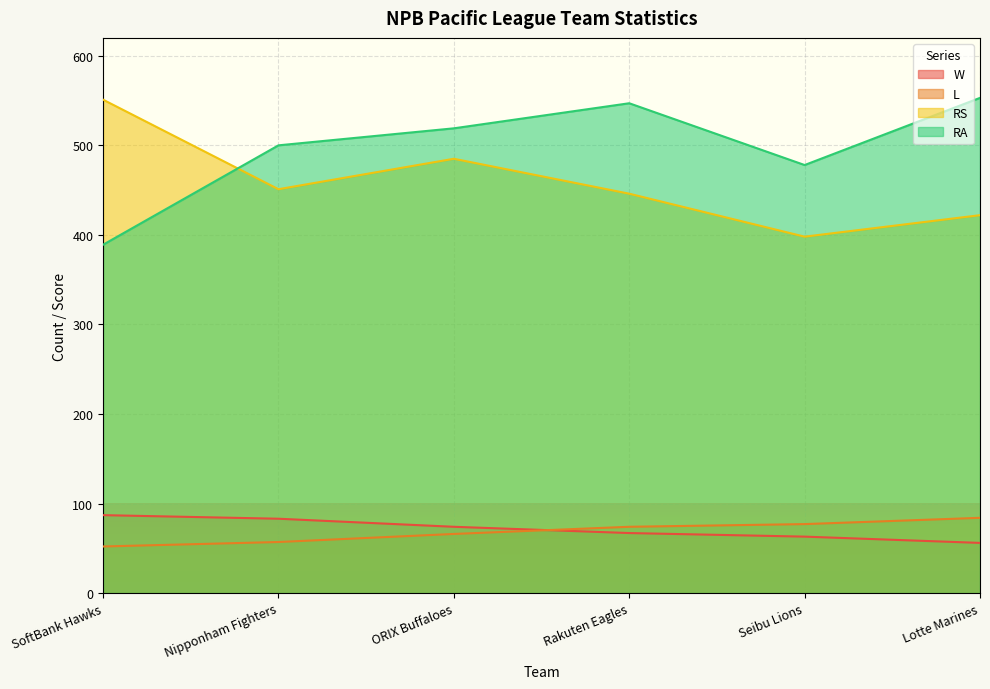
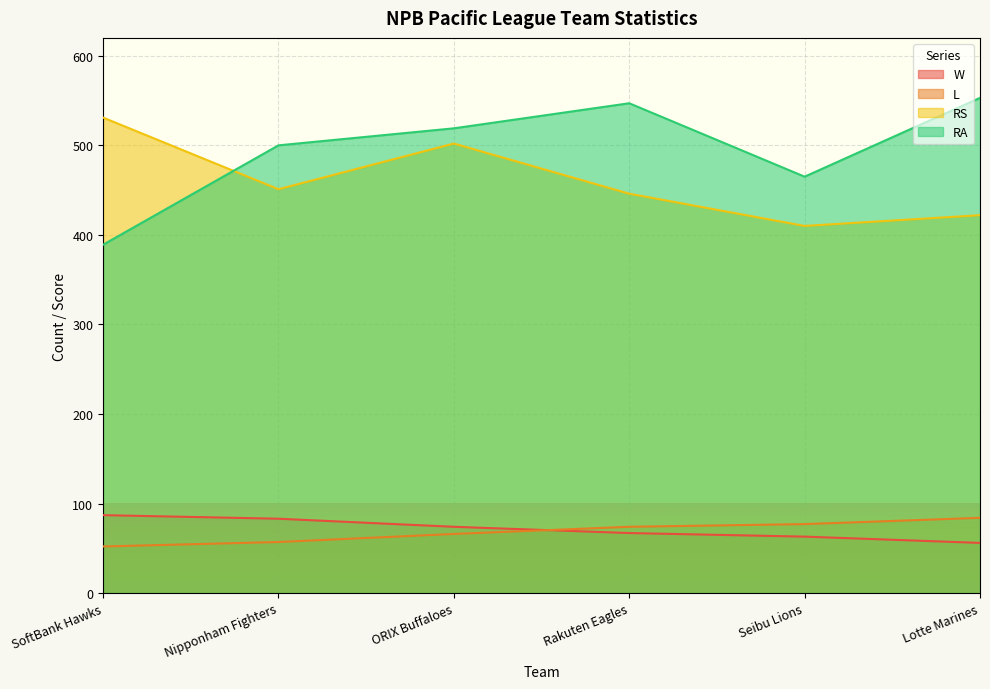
RS, SoftBank Hawks: 550 -> 530
RS, ORIX Buffaloes: 490 -> 500
RS, Seibu Lions: 400 -> 410
RA, Seibu Lions: 480 -> 470
